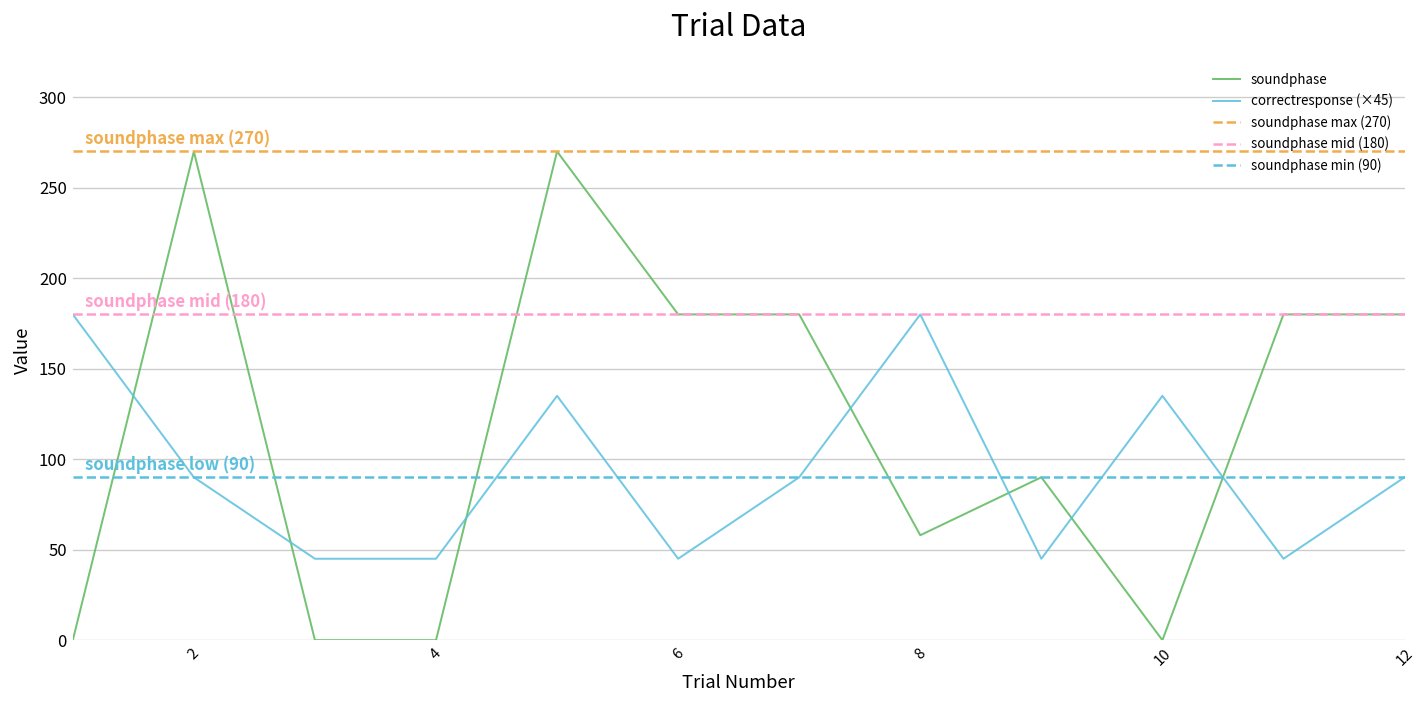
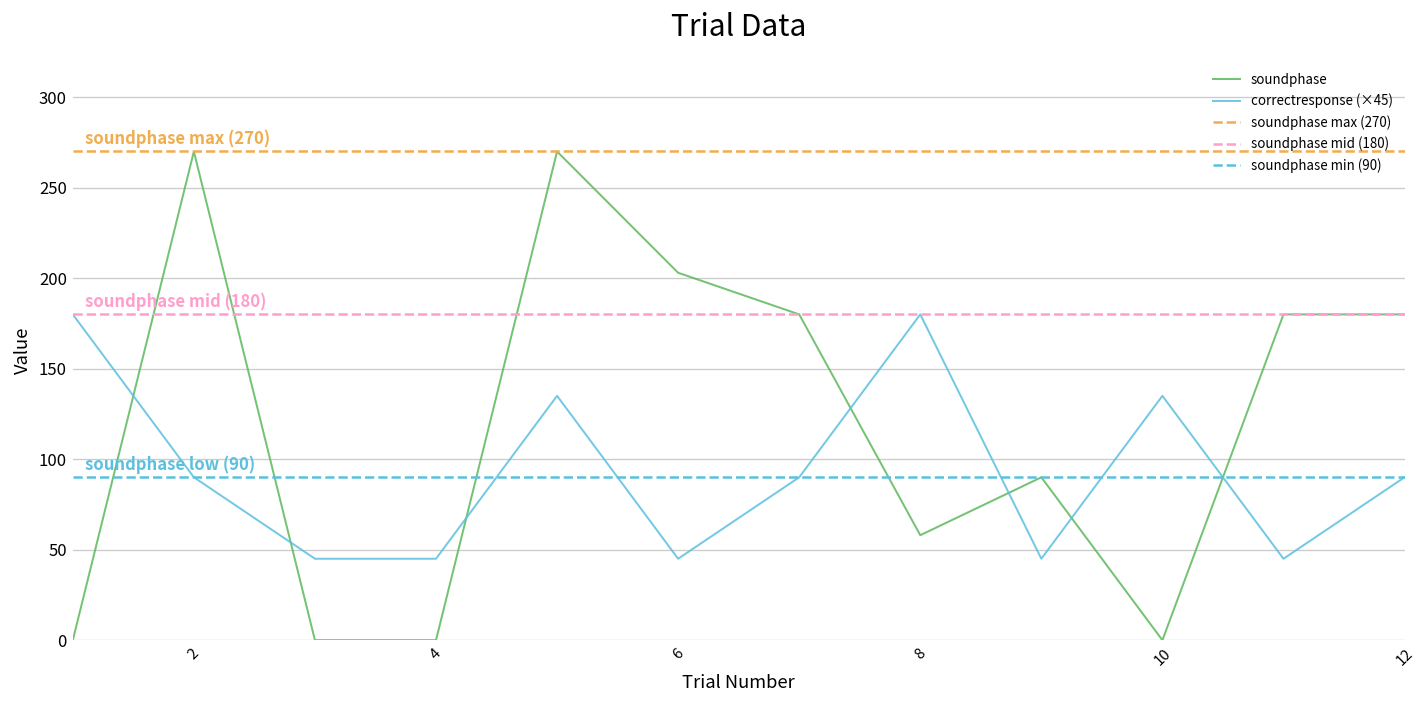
soundphase, 6: 180 -> 203
